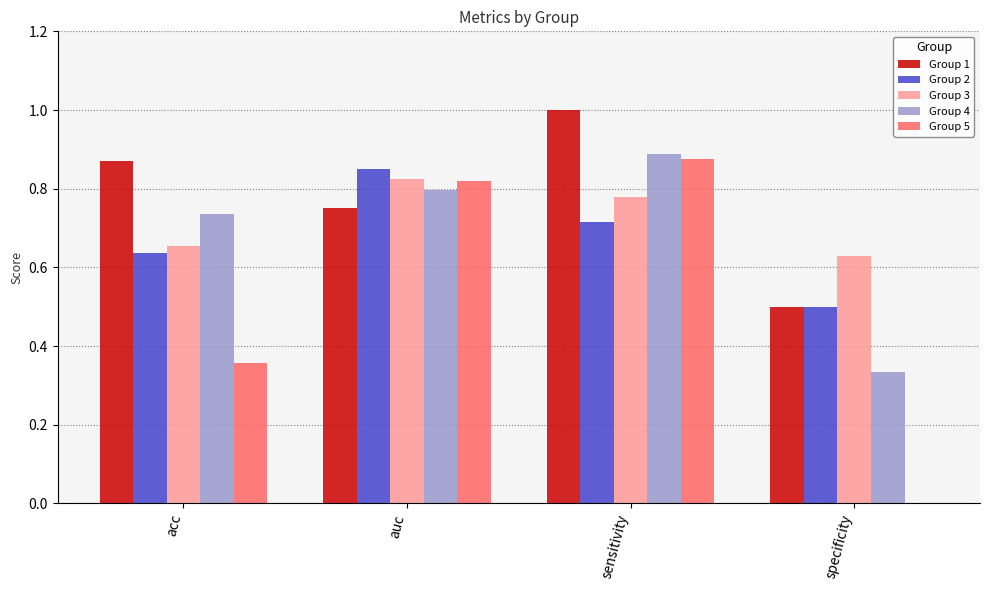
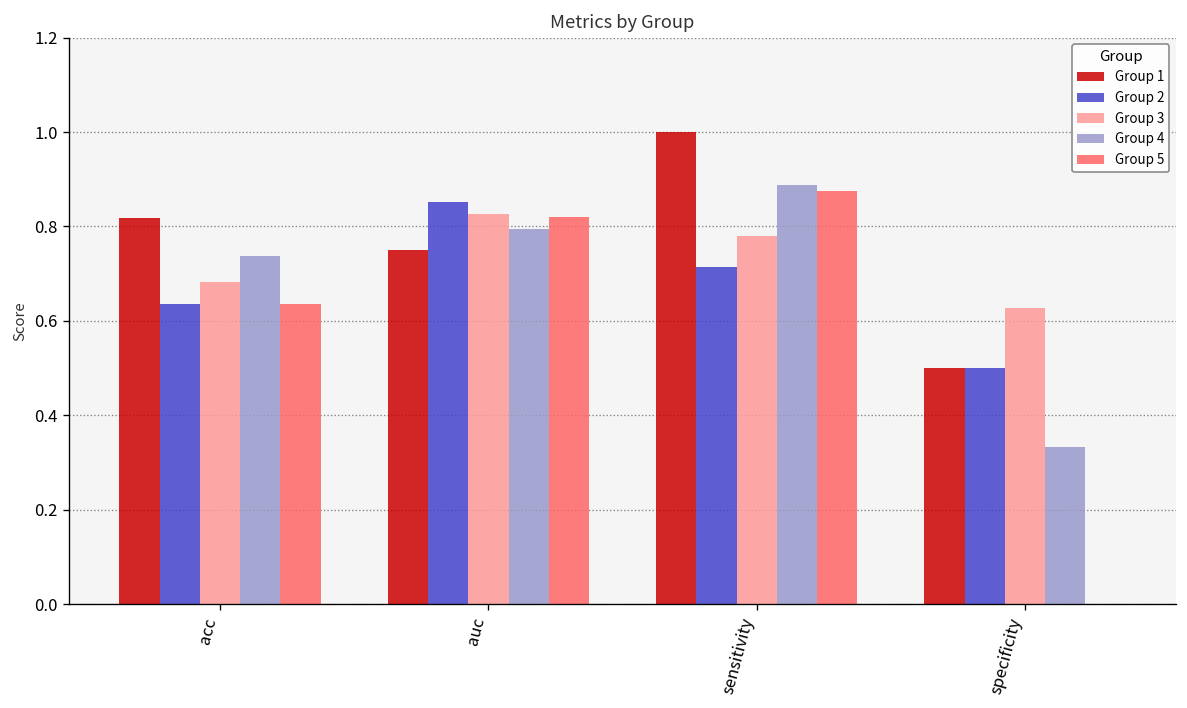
Group 1, acc: 0.87 -> 0.82
Group 3, acc: 0.65 -> 0.68
Group 5, acc: 0.36 -> 0.64
